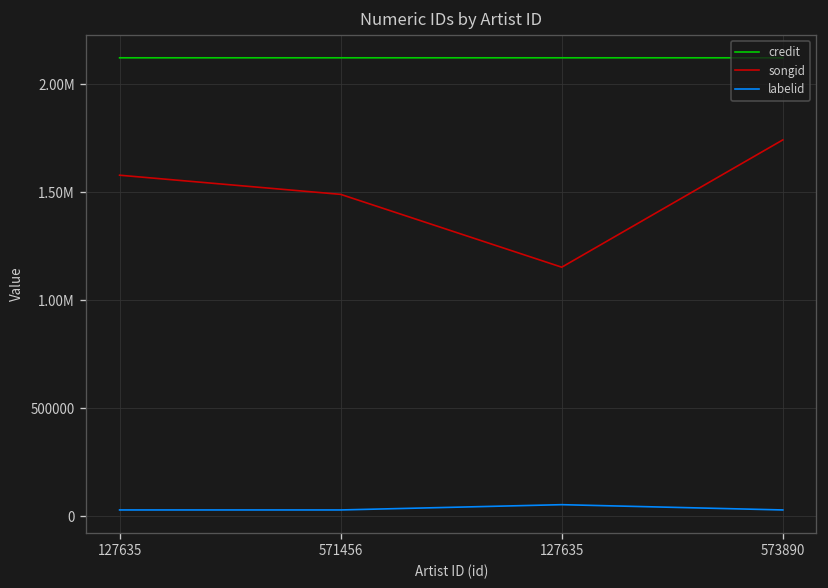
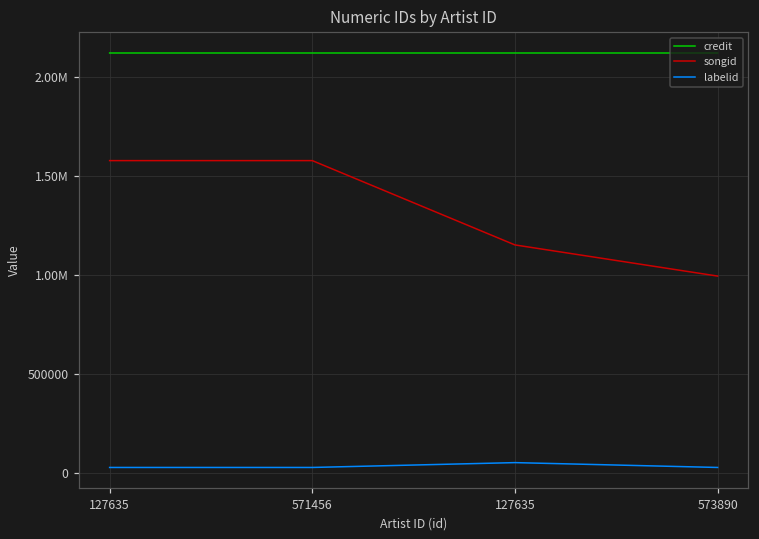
songid, 571456: 1490000 -> 1580000
songid, 573890: 1740000 -> 1000000
